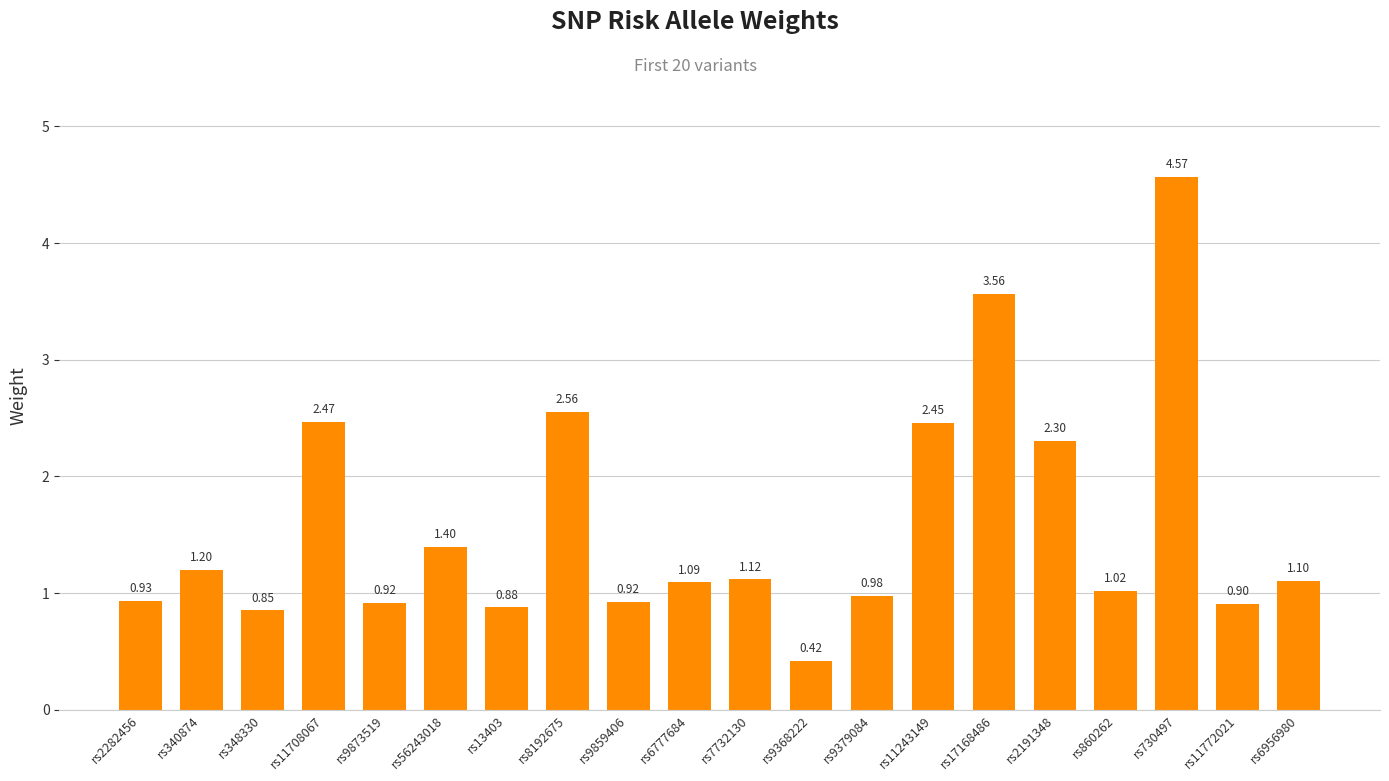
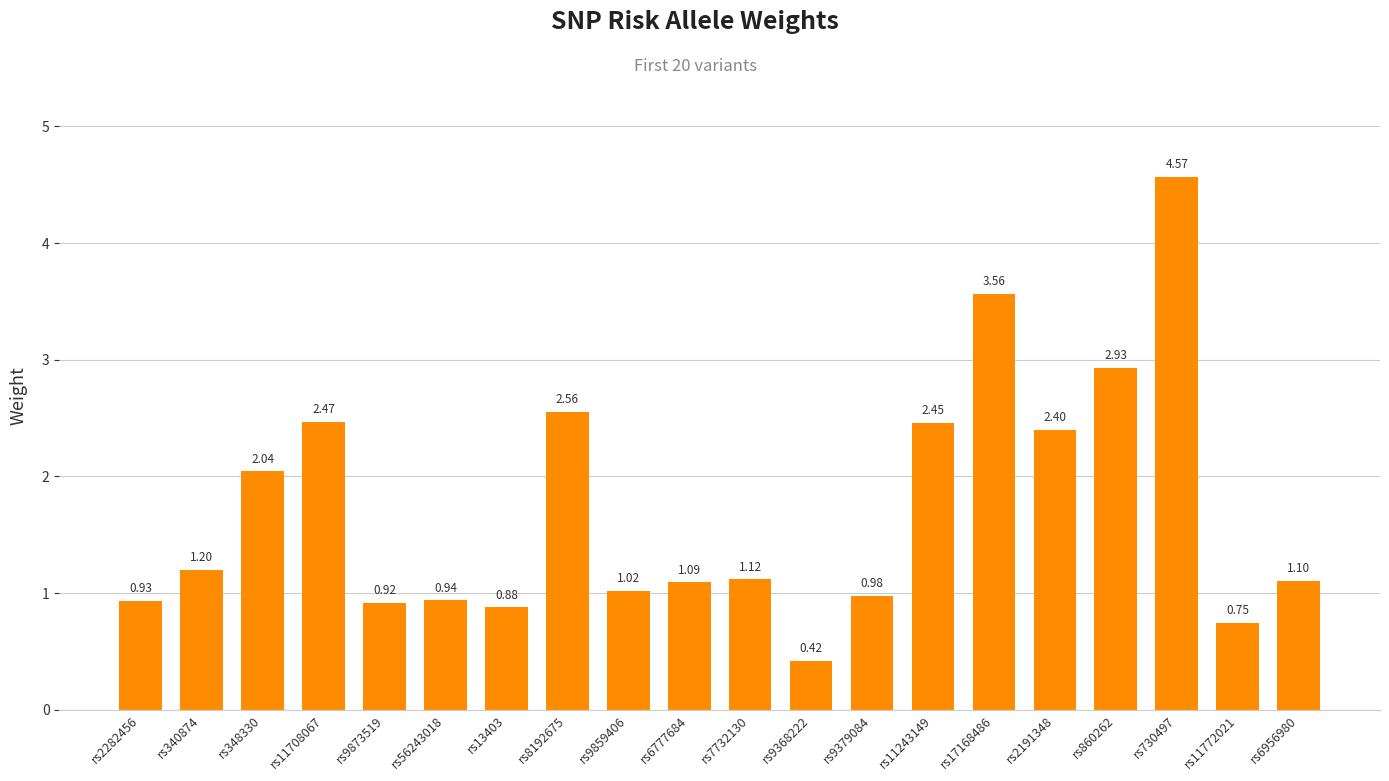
rs348330: 0.85 -> 2.04
rs56243018: 1.40 -> 0.94
rs9859406: 0.92 -> 1.02
rs2191348: 2.30 -> 2.40
rs860262: 1.02 -> 2.93
rs11772021: 0.90 -> 0.75
